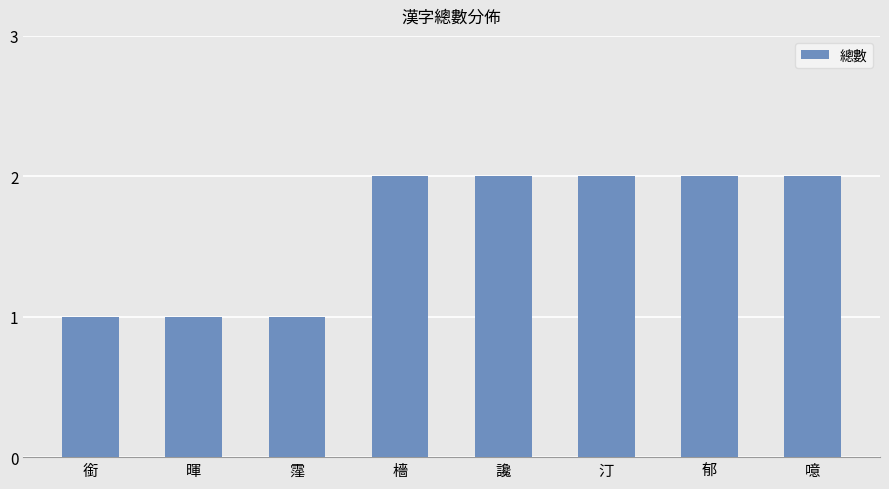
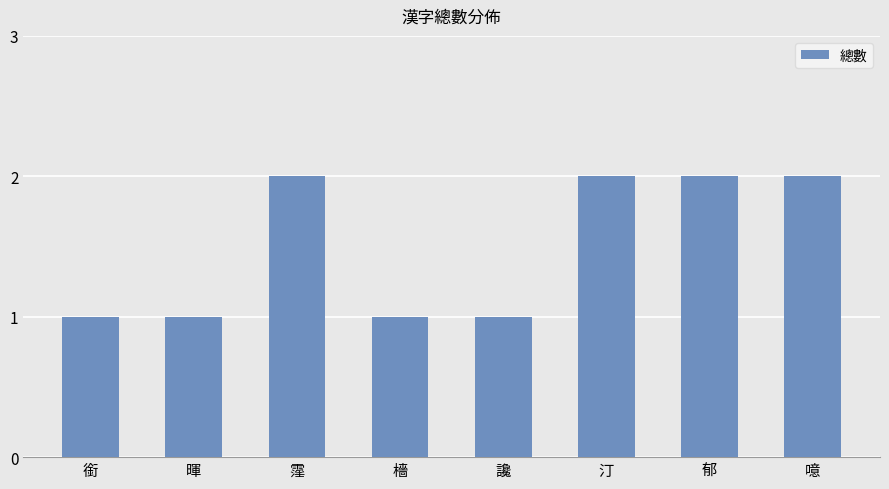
霪: 1 -> 2
檣: 2 -> 1
讒: 2 -> 1
